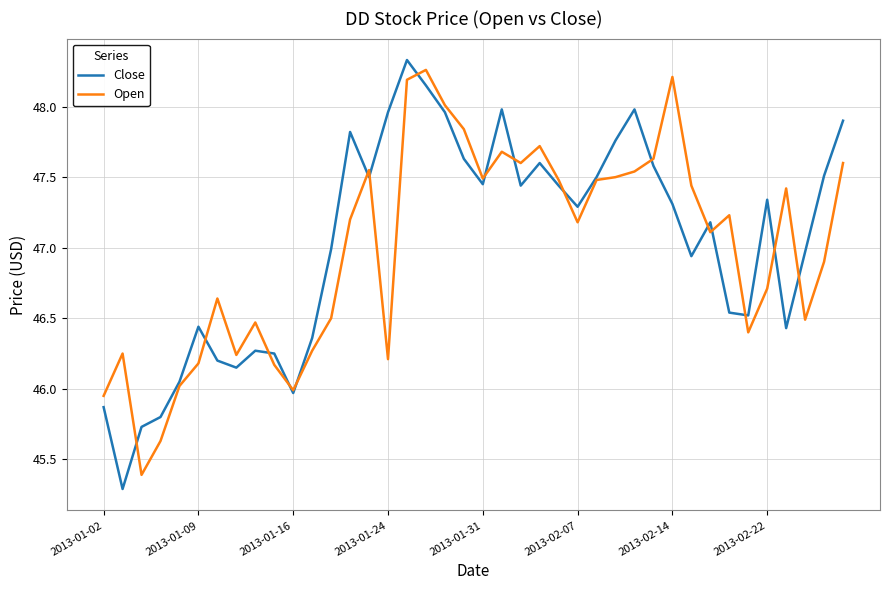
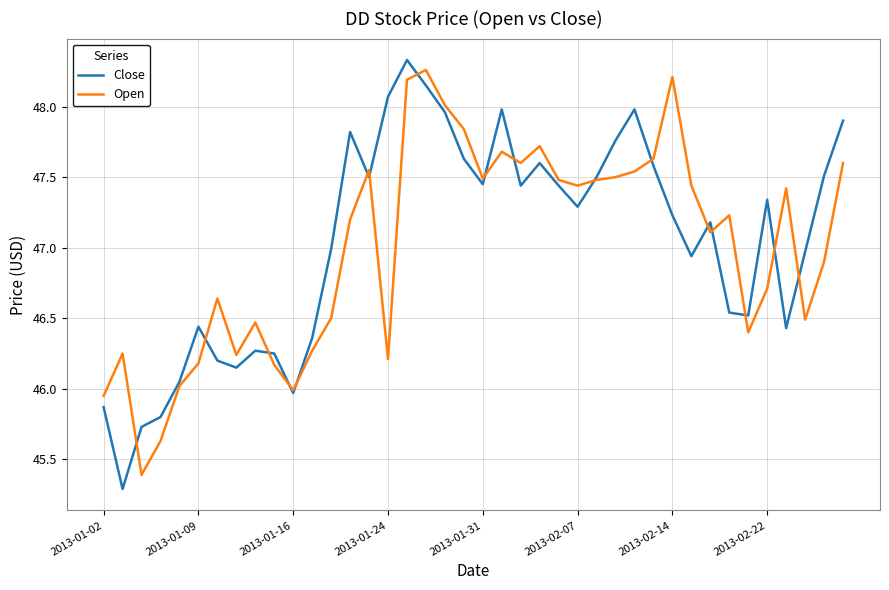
Close, 2013-01-24: 47.96 -> 48.07
Open, 2013-02-07: 47.18 -> 47.44
Close, 2013-02-14: 47.31 -> 47.23
